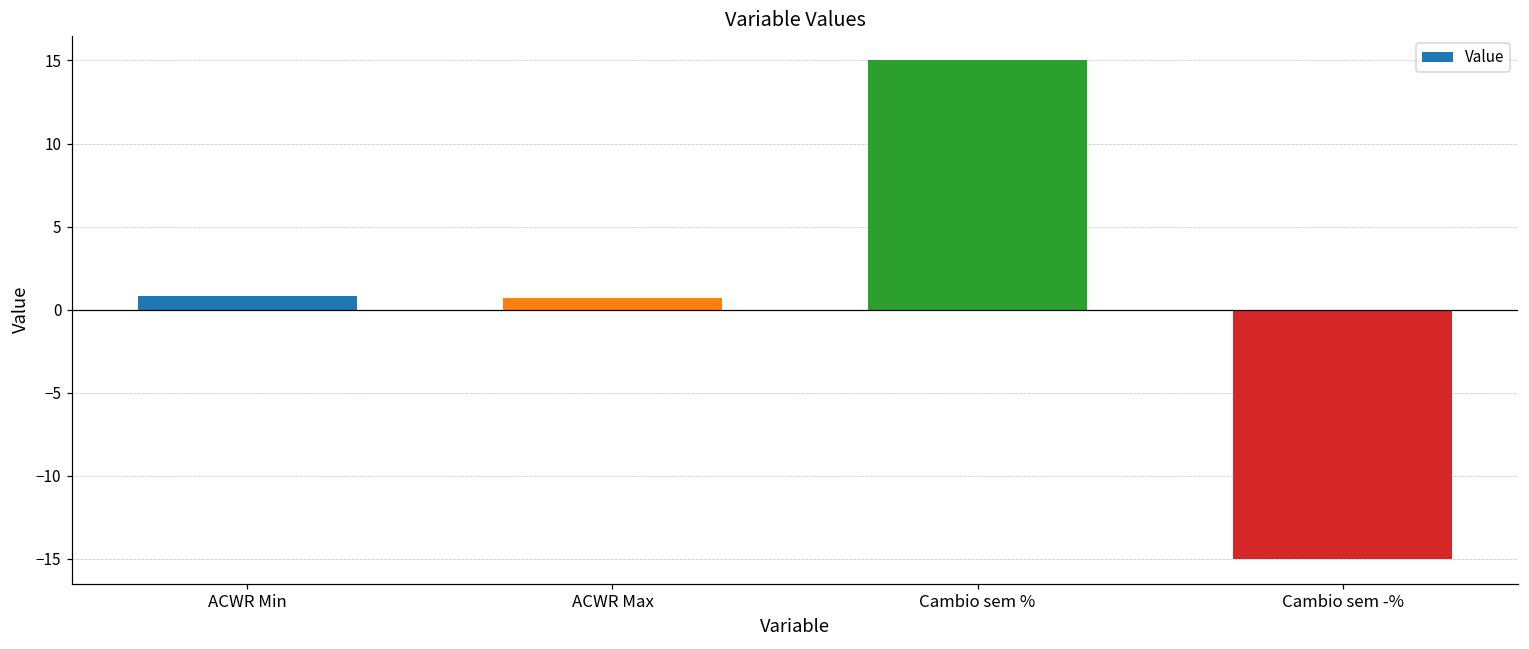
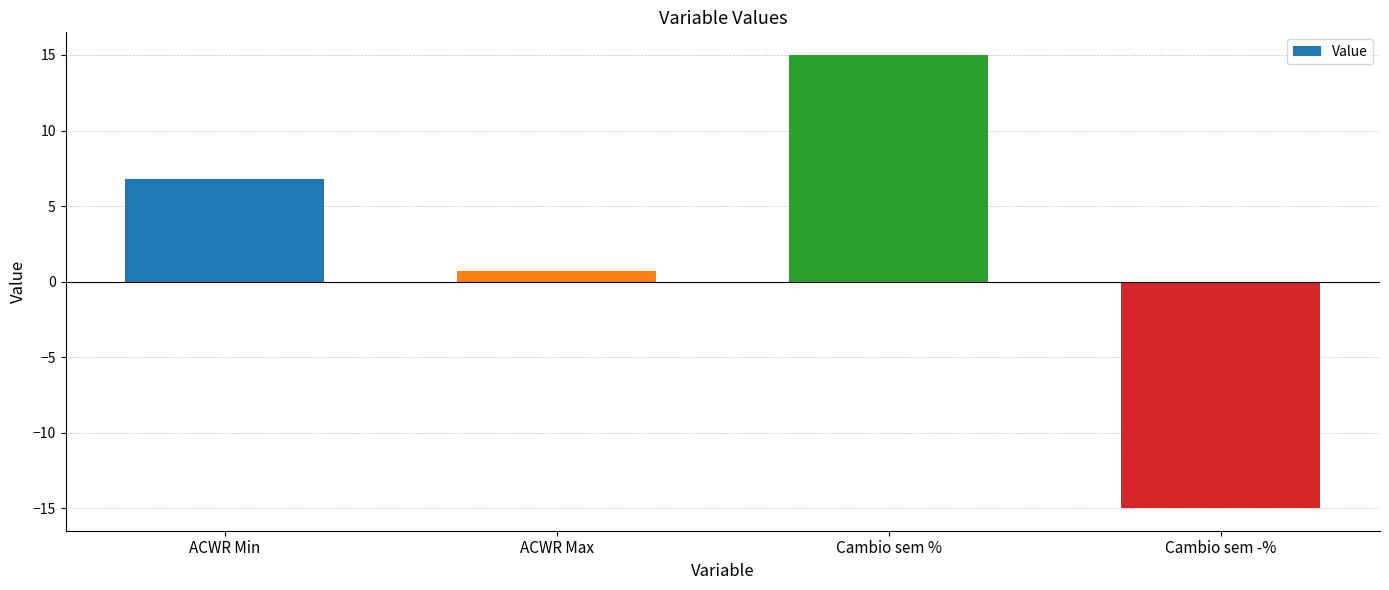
ACWR Min: 0.8 -> 6.8
